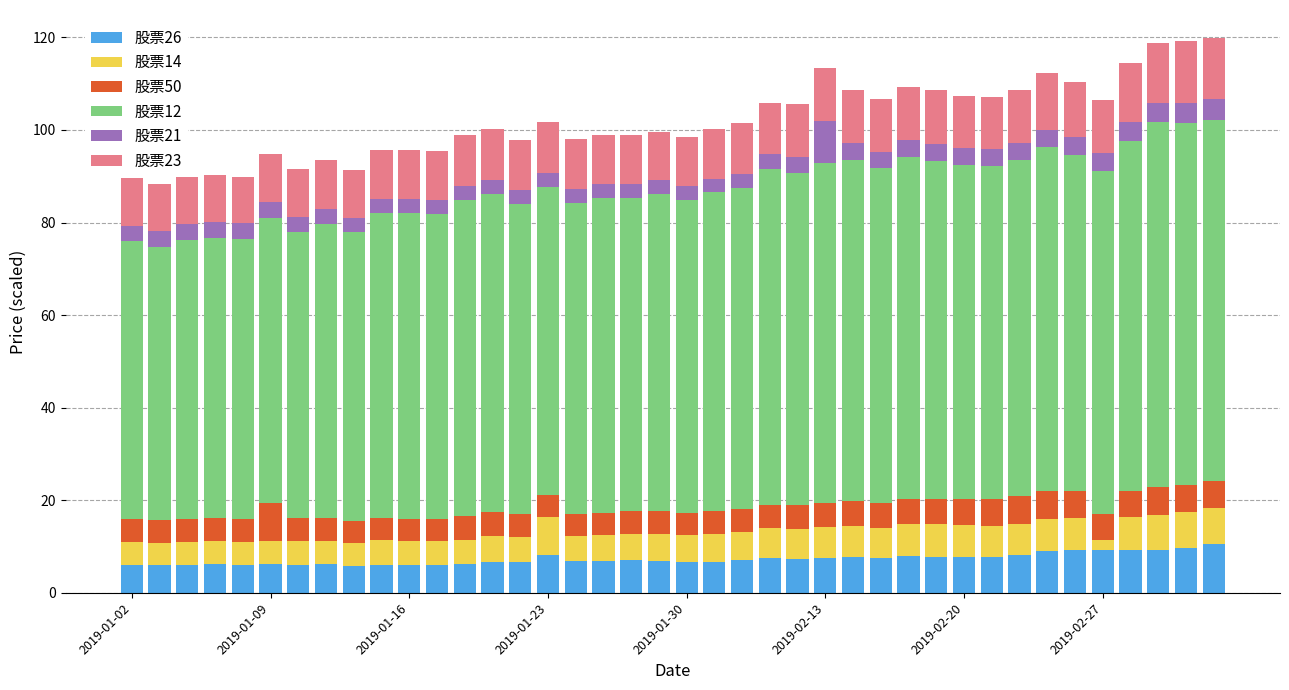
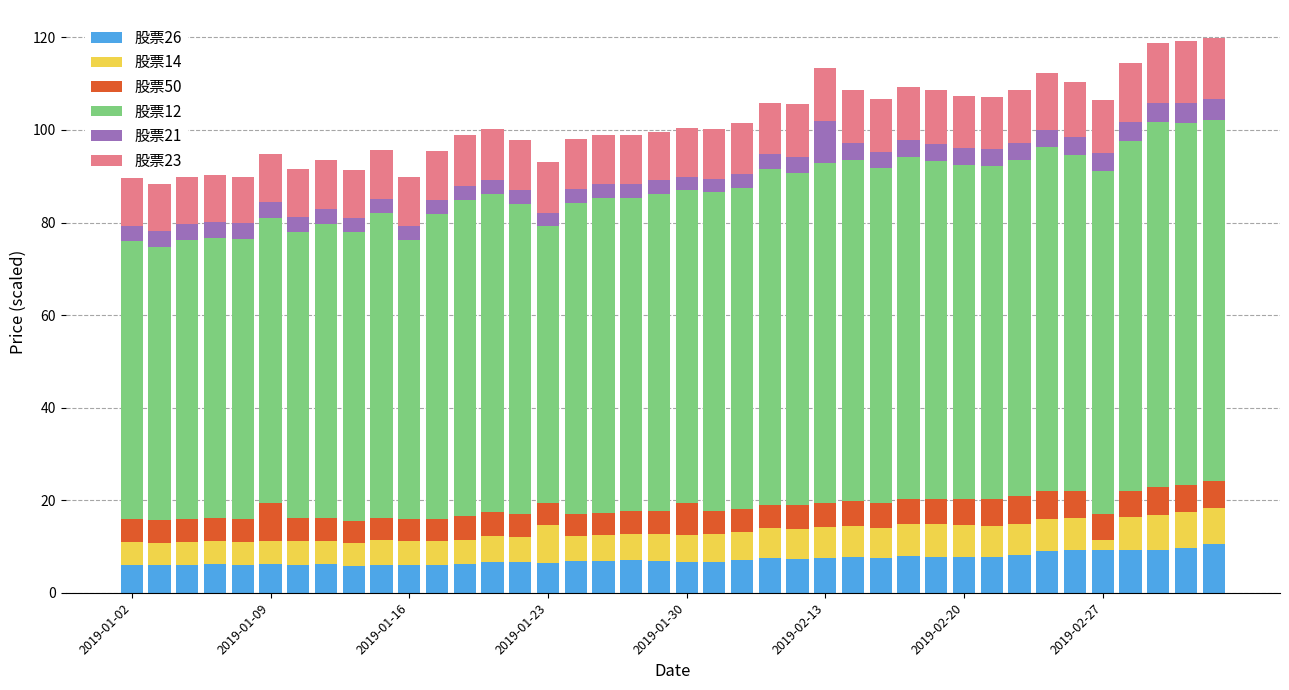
股票12, 2019-01-16: 66 -> 60
股票26, 2019-01-23: 8 -> 7
股票12, 2019-01-23: 67 -> 60
股票50, 2019-01-30: 5 -> 7
